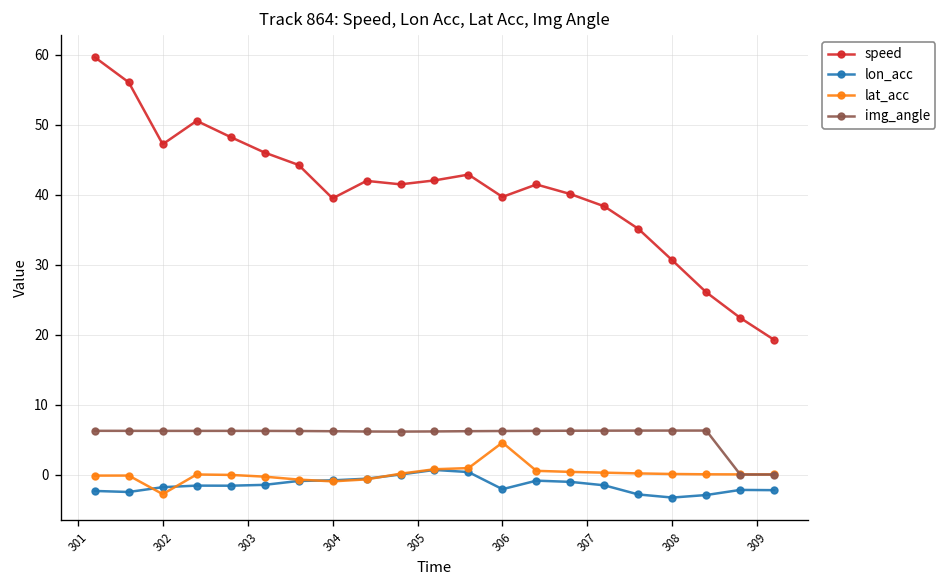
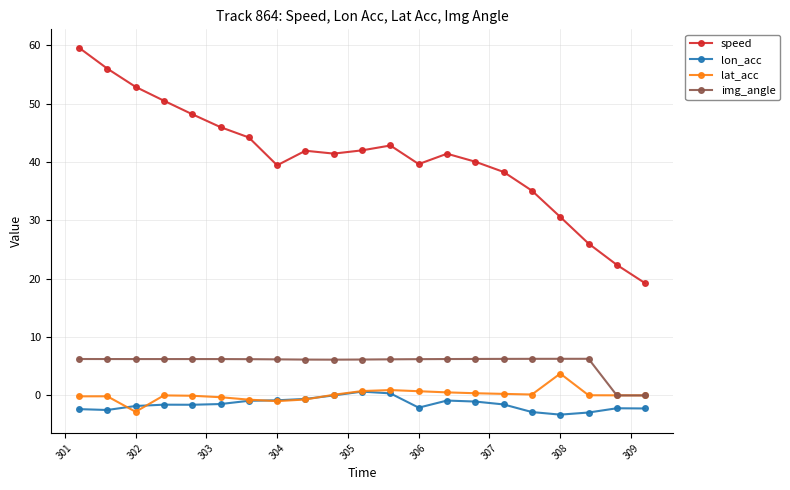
speed, 302: 47 -> 53
lat_acc, 306: 5 -> 1
lat_acc, 308: 0 -> 4
